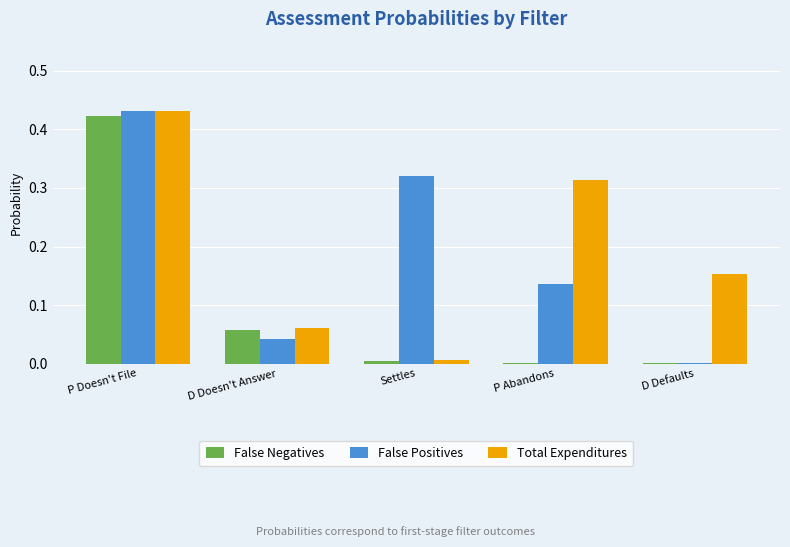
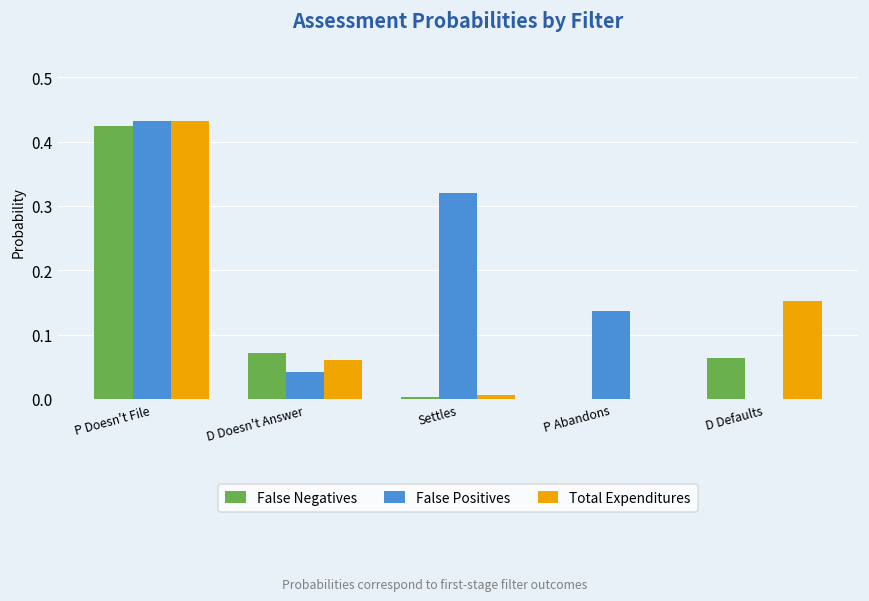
False Negatives, D Doesn't Answer: 0.06 -> 0.07
Total Expenditures, P Abandons: 0.31 -> 0.00
False Negatives, D Defaults: 0.00 -> 0.06
